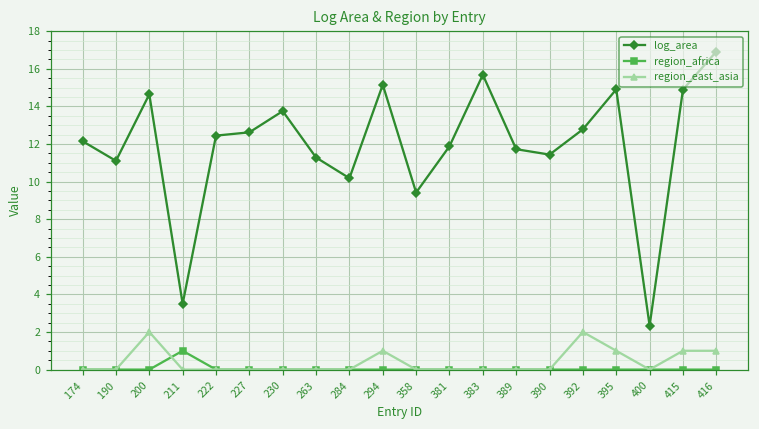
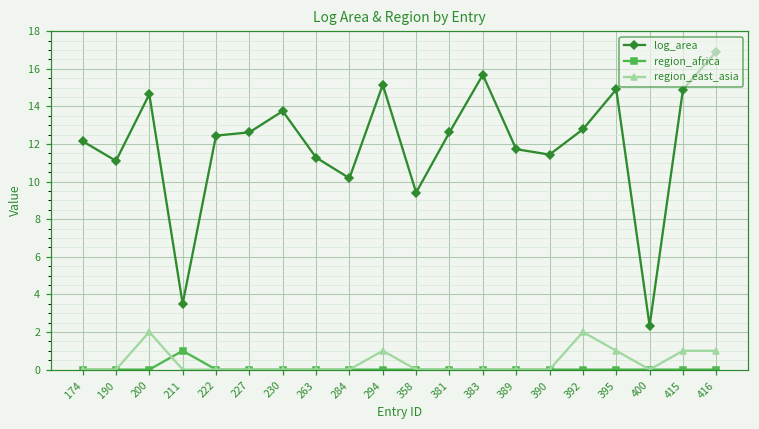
log_area, 381: 11.9 -> 12.6
